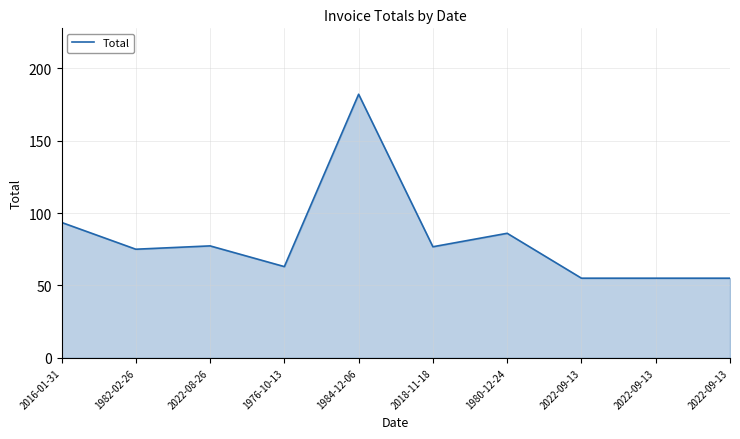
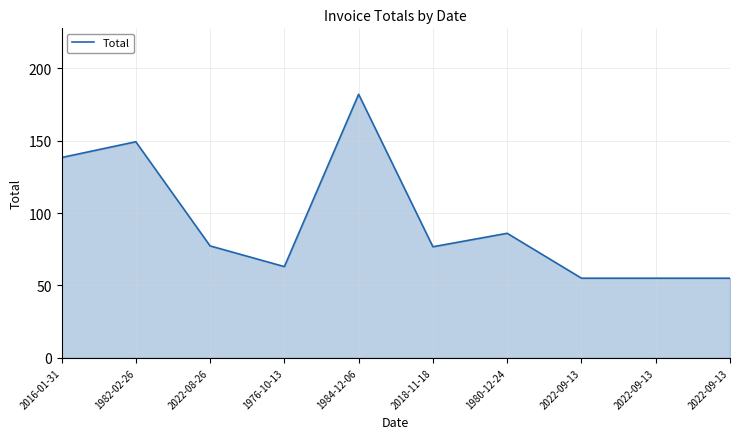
2016-01-31: 94 -> 138
1982-02-26: 75 -> 149
